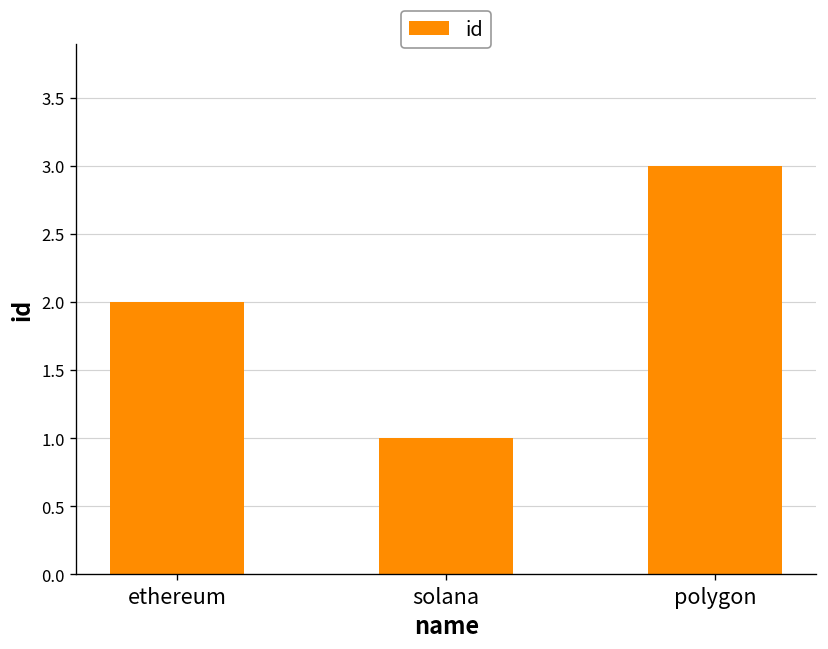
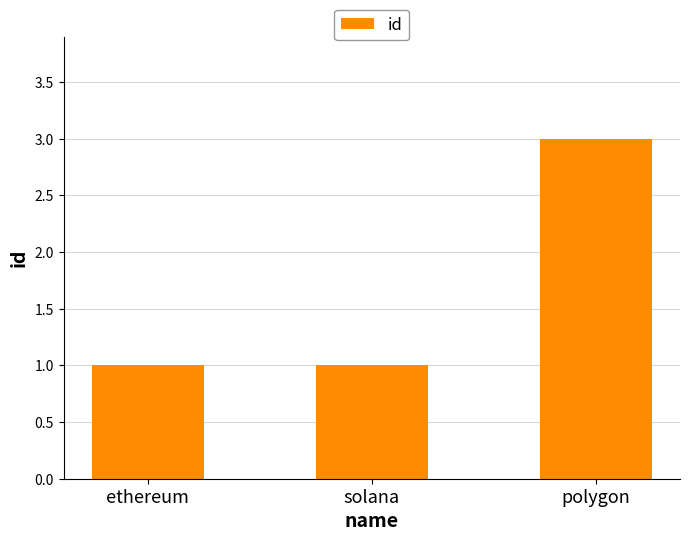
ethereum: 2 -> 1
